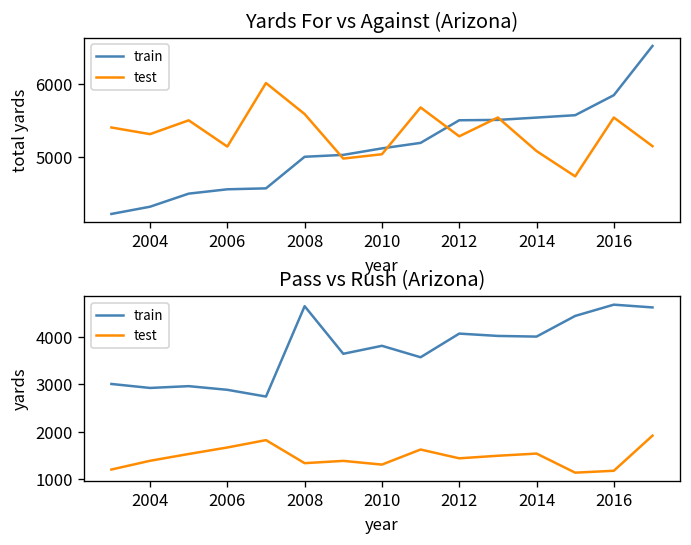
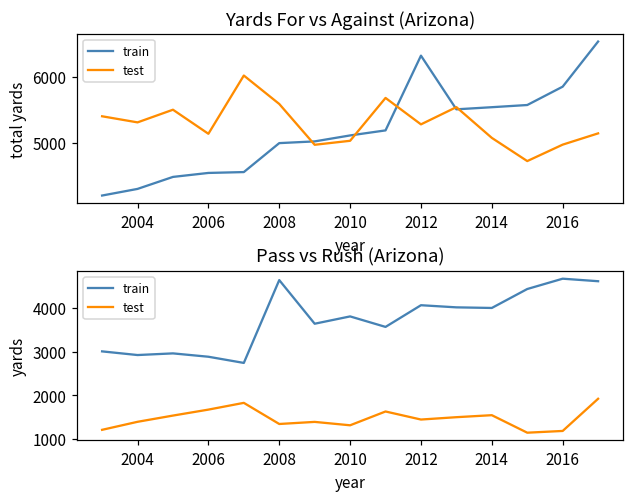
Yards For vs Against (Arizona), train, 2012: 5500 -> 6300
Yards For vs Against (Arizona), test, 2016: 5500 -> 5000
